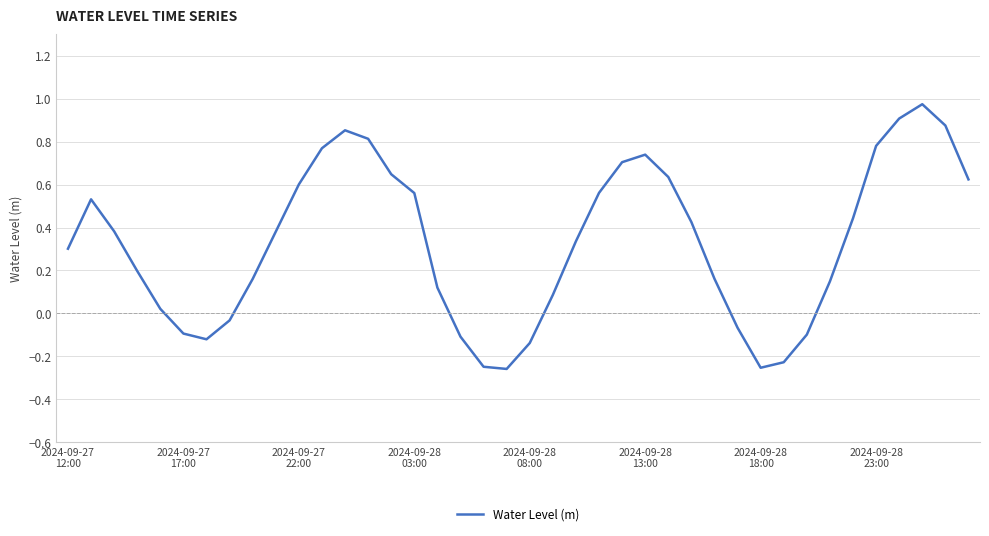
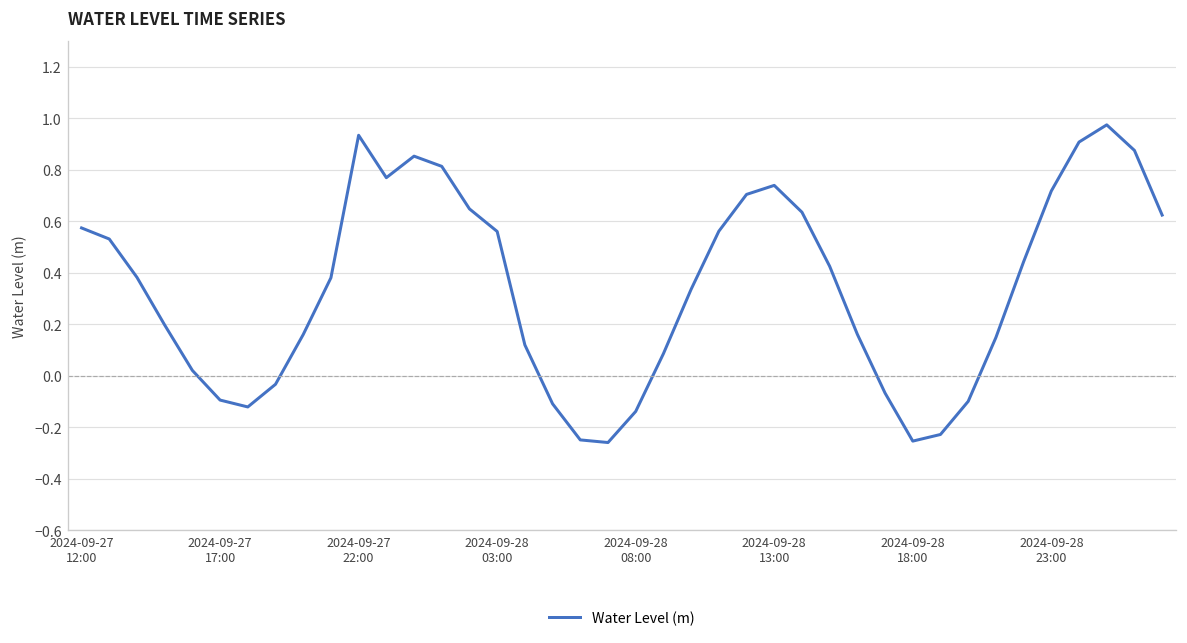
2024-09-27 12:00: 0.30 -> 0.57
2024-09-27 22:00: 0.60 -> 0.93
2024-09-28 23:00: 0.78 -> 0.72
